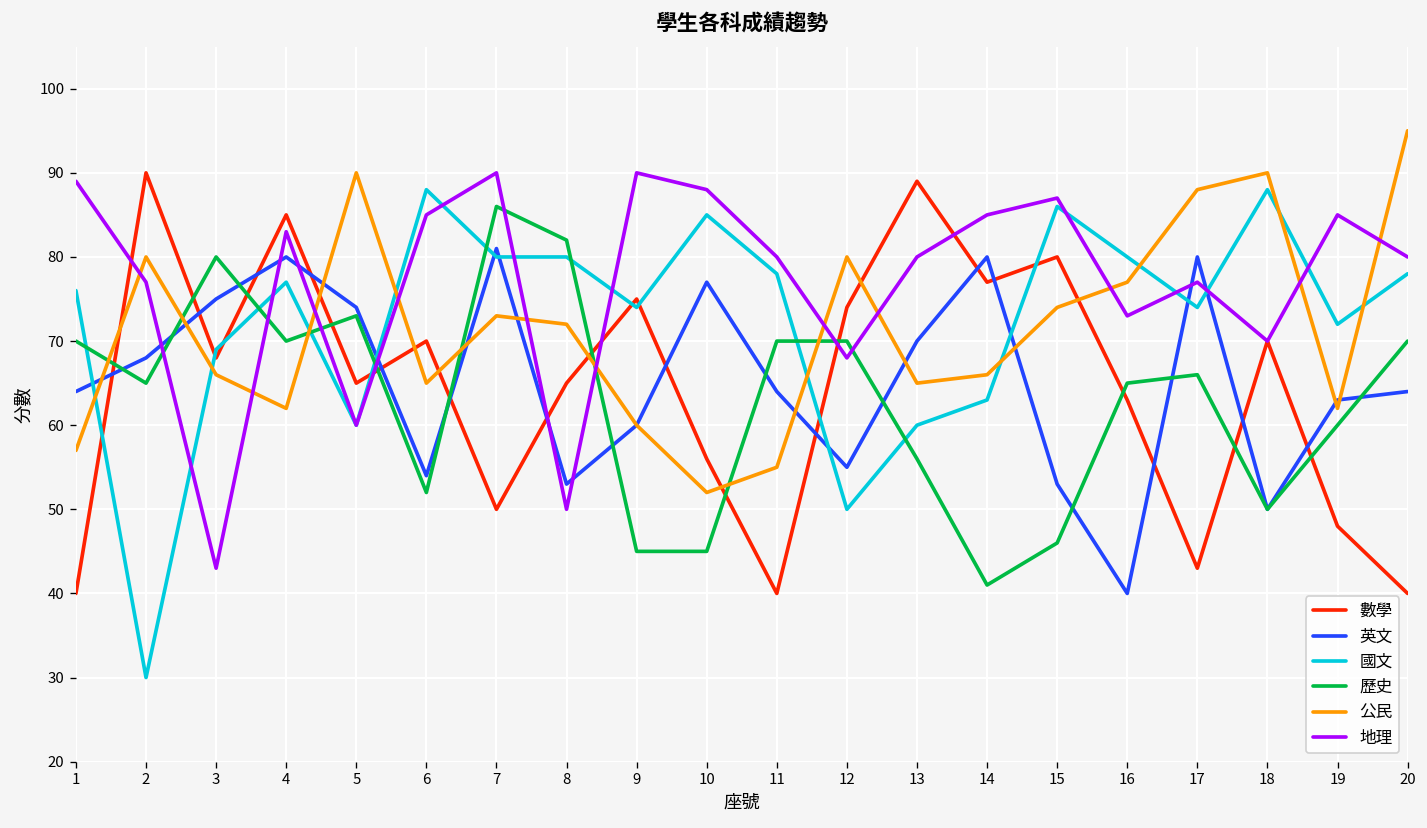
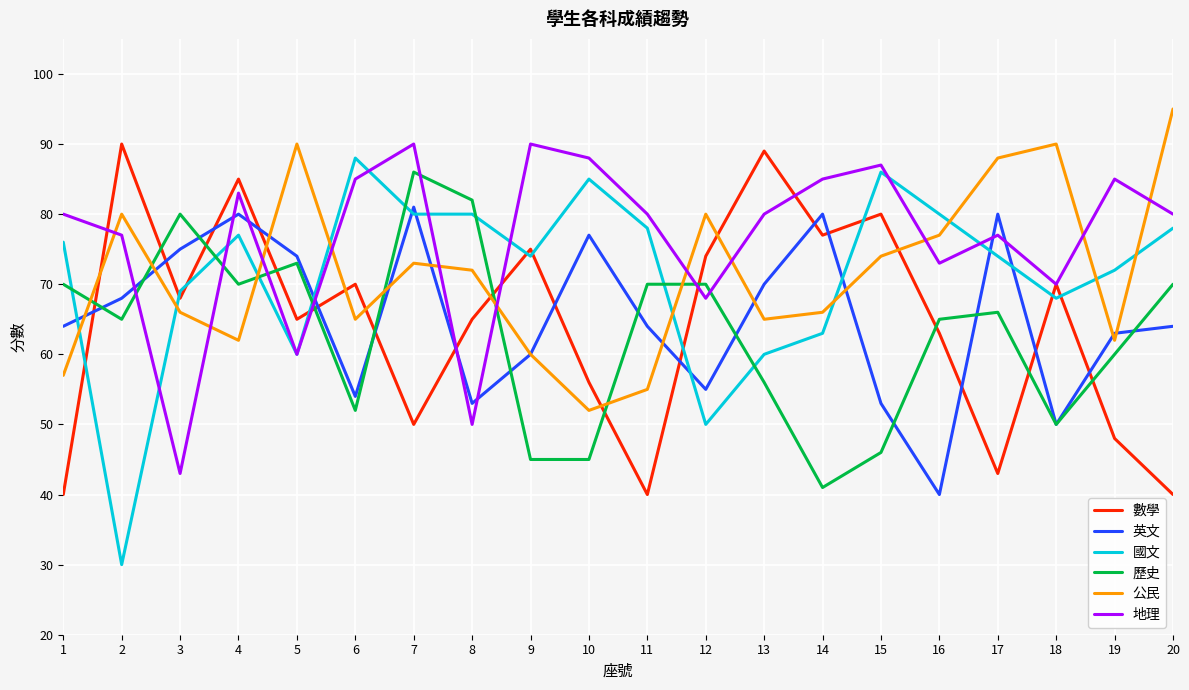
地理, 1: 89 -> 80
國文, 18: 88 -> 68
